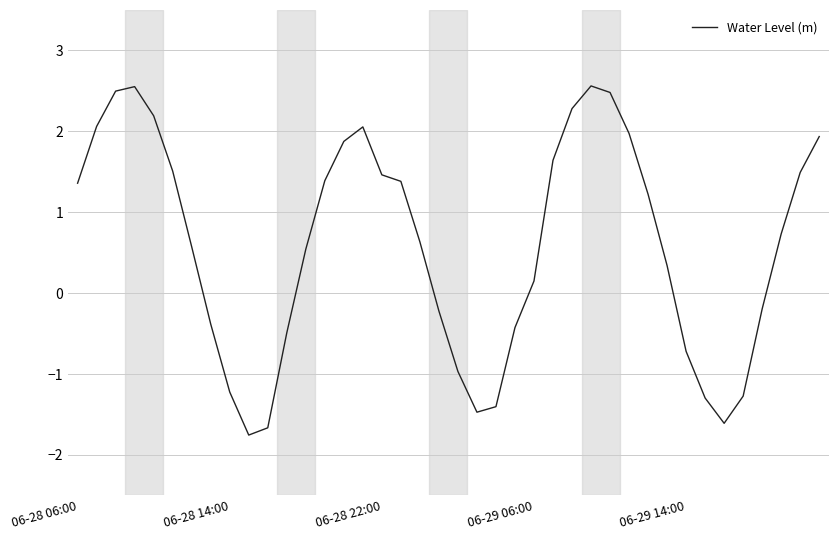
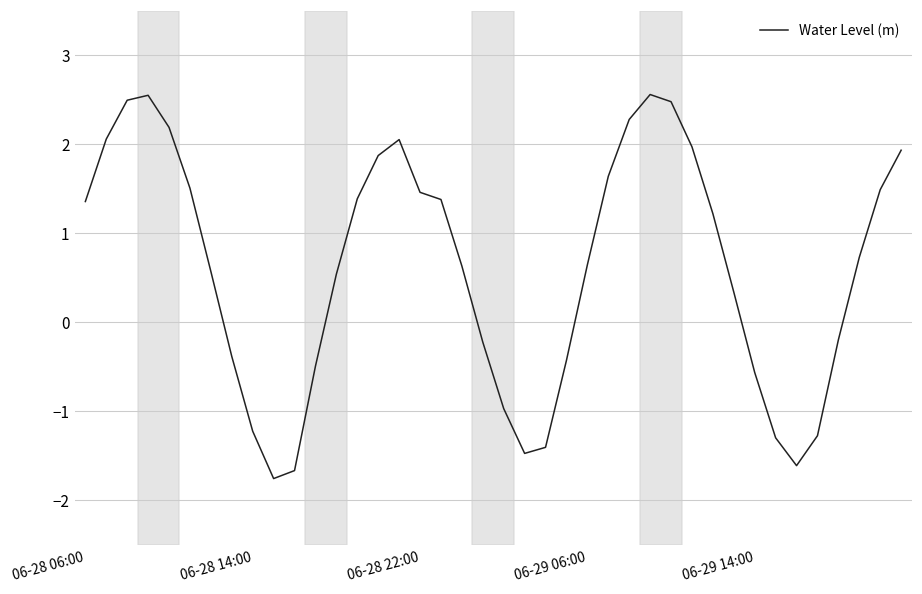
06-29 06:00: 0.1 -> 0.6
06-29 14:00: -0.7 -> -0.6
